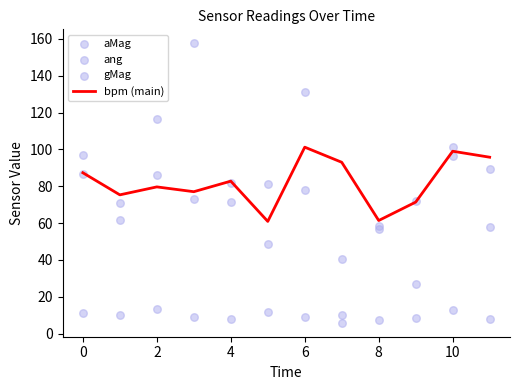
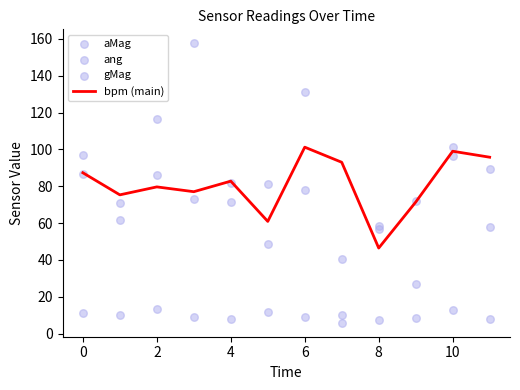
bpm (main), 8: 61 -> 46
